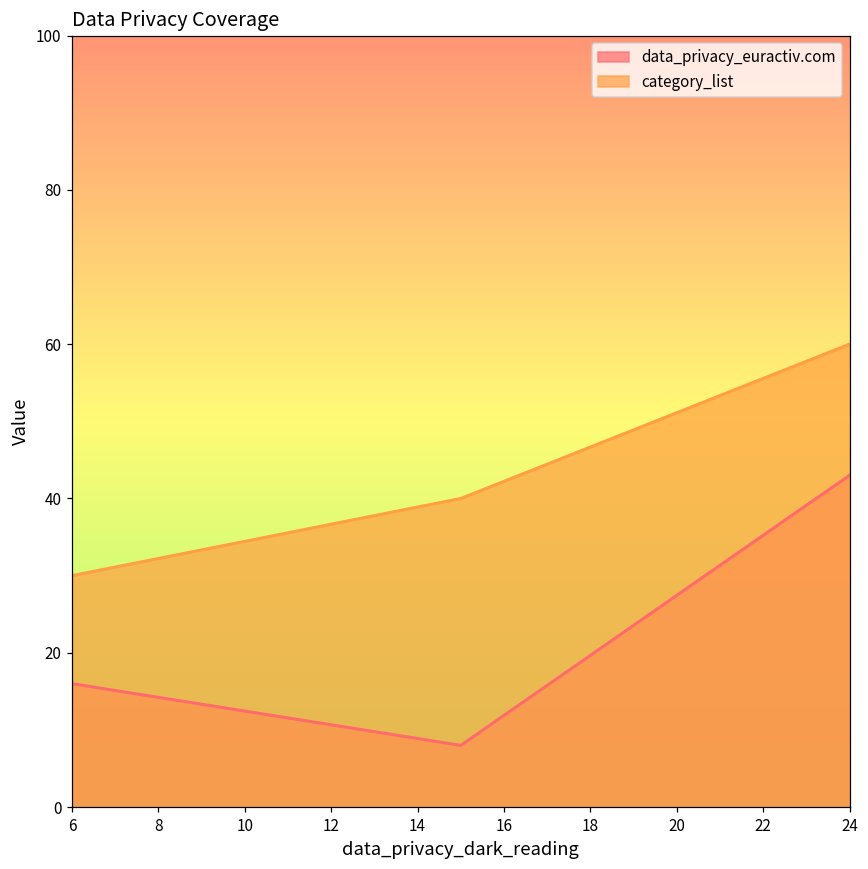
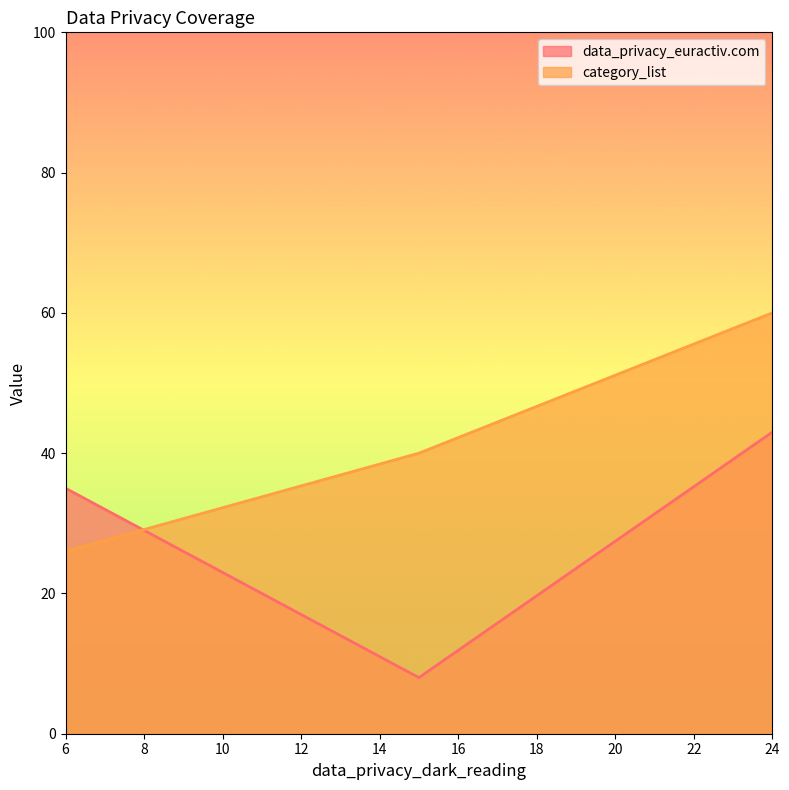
data_privacy_euractiv.com, 6: 16 -> 35
category_list, 6: 30 -> 26
